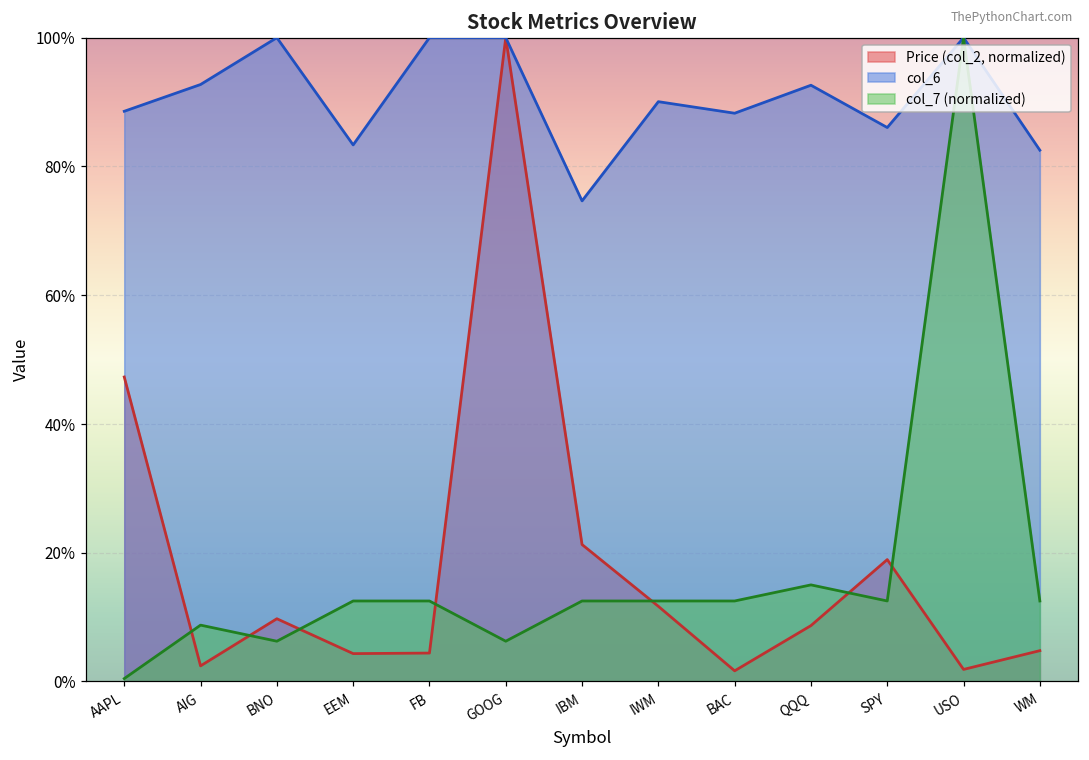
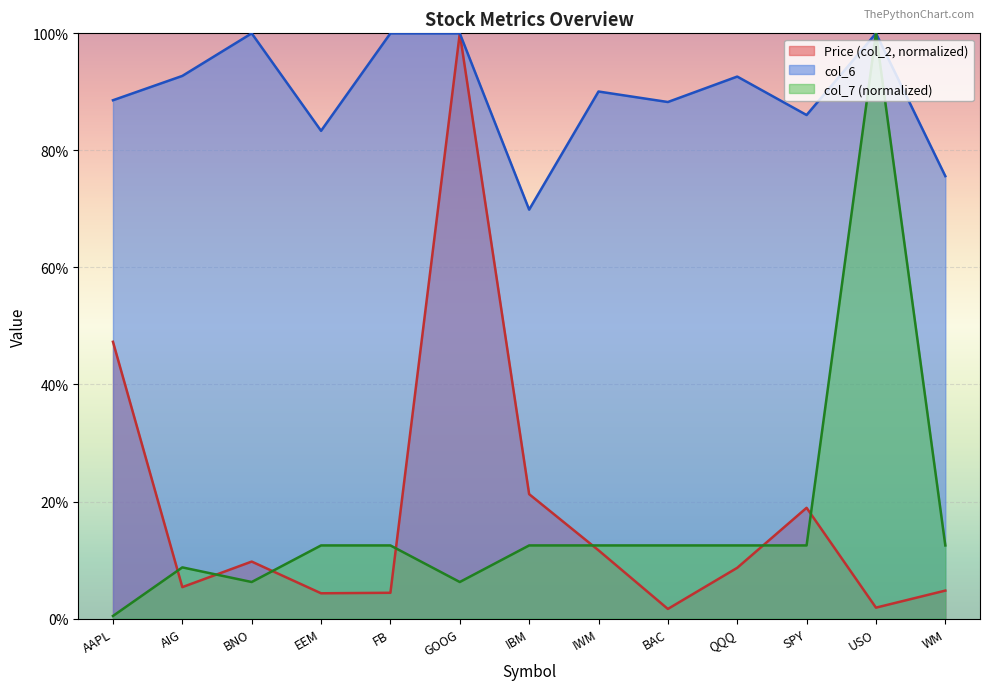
Price (col_2, normalized), AIG: 2% -> 5%
col_6, IBM: 75% -> 70%
col_7 (normalized), QQQ: 15% -> 13%
col_6, WM: 83% -> 76%
